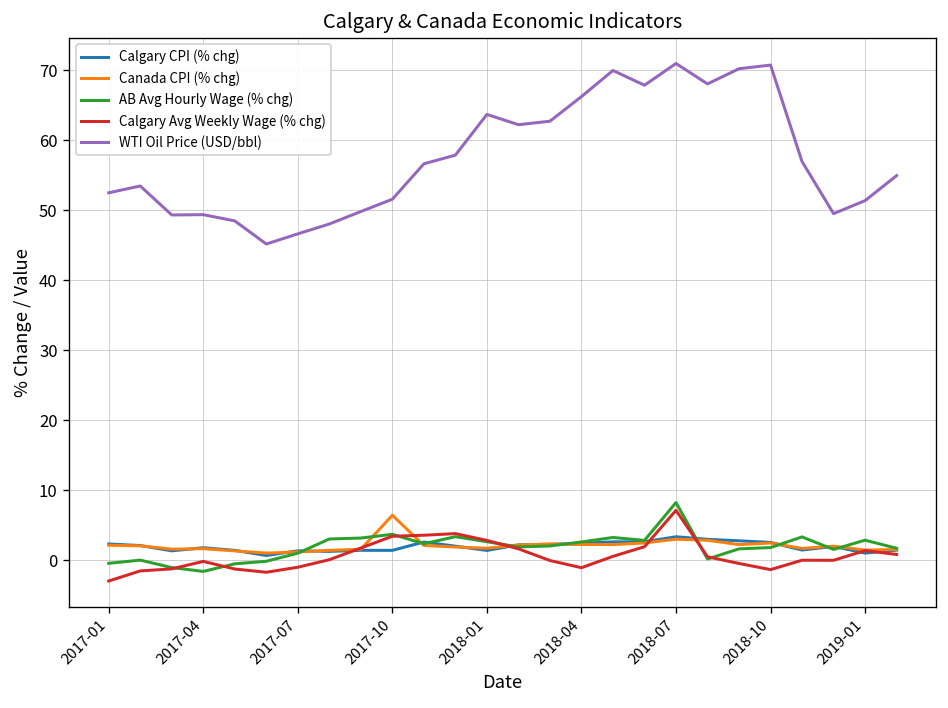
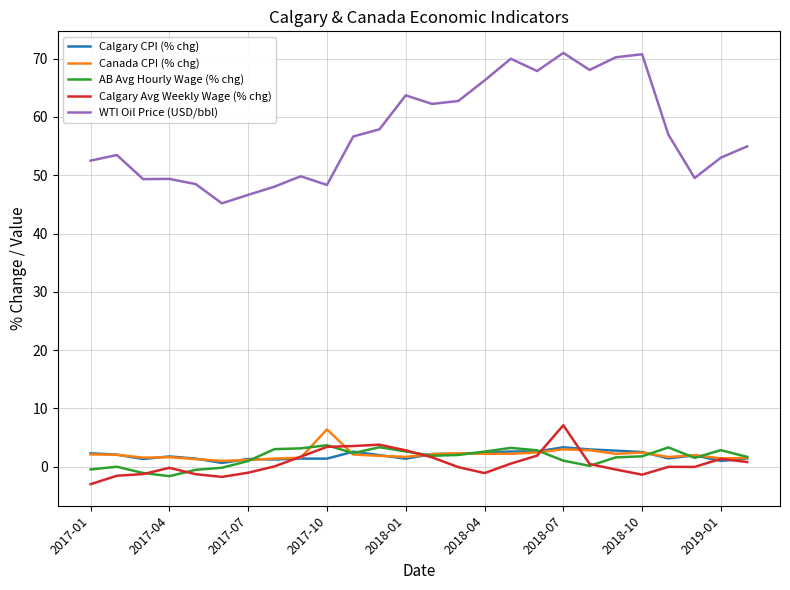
WTI Oil Price (USD/bbl), 2017-10: 52 -> 48
AB Avg Hourly Wage (% chg), 2018-07: 8 -> 1
WTI Oil Price (USD/bbl), 2019-01: 51 -> 53
